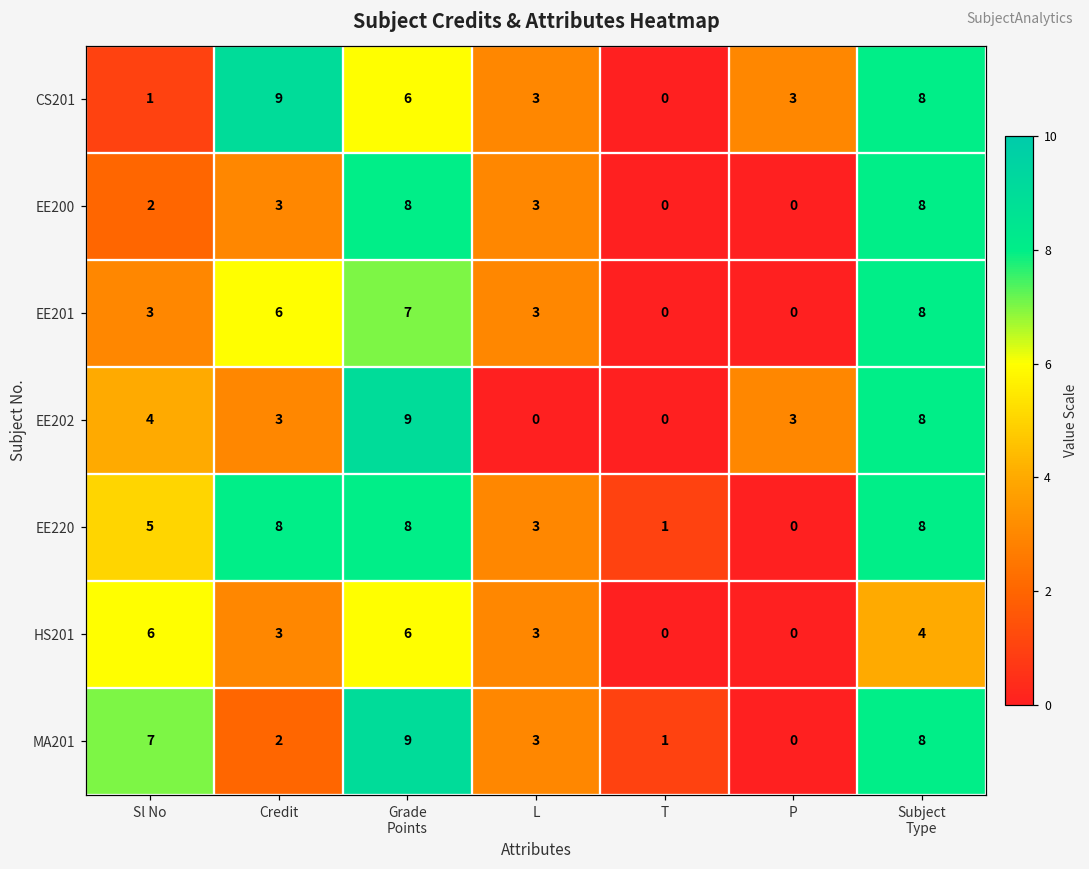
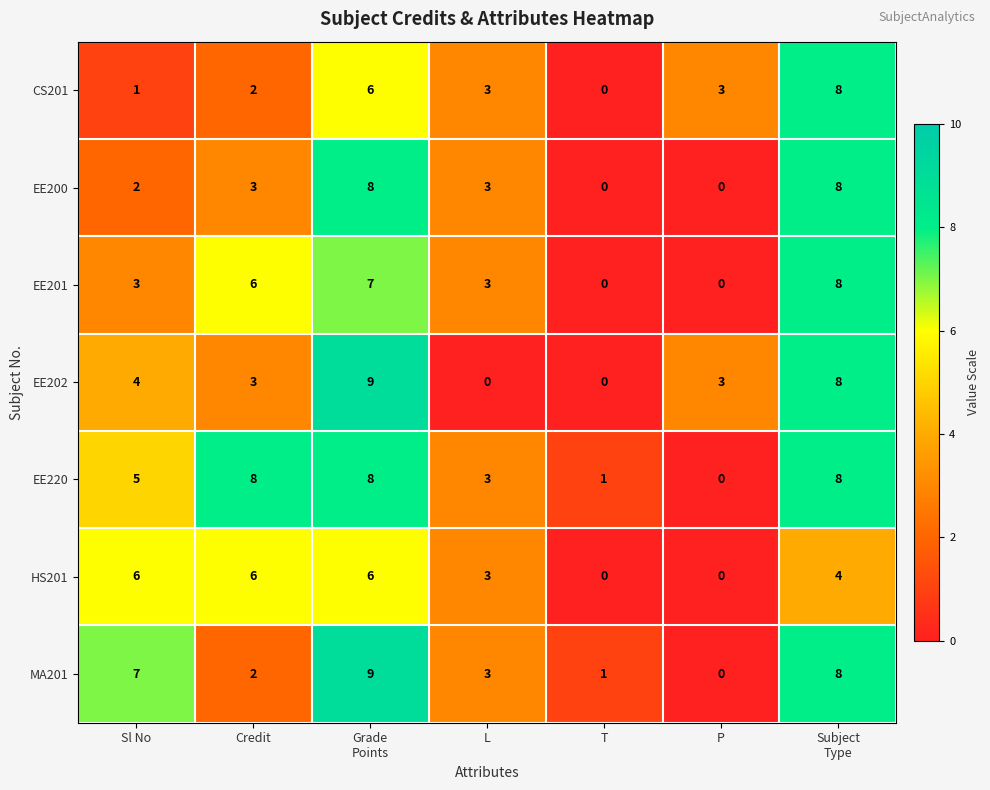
CS201, Credit: 9 -> 2
HS201, Credit: 3 -> 6
